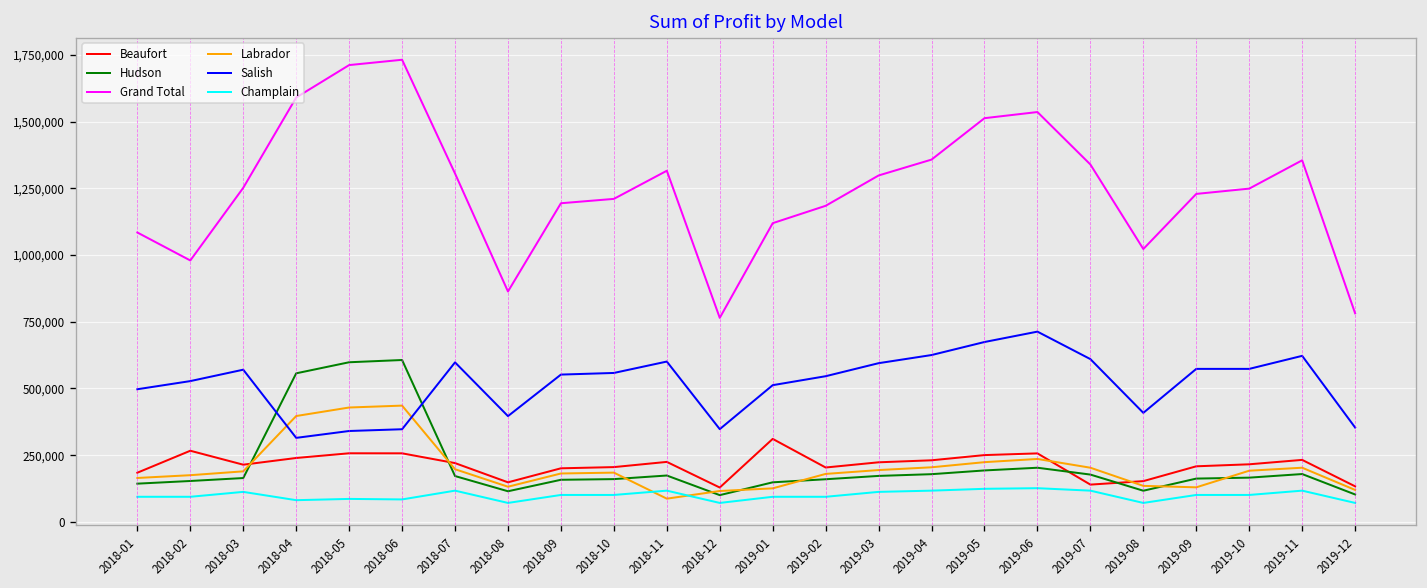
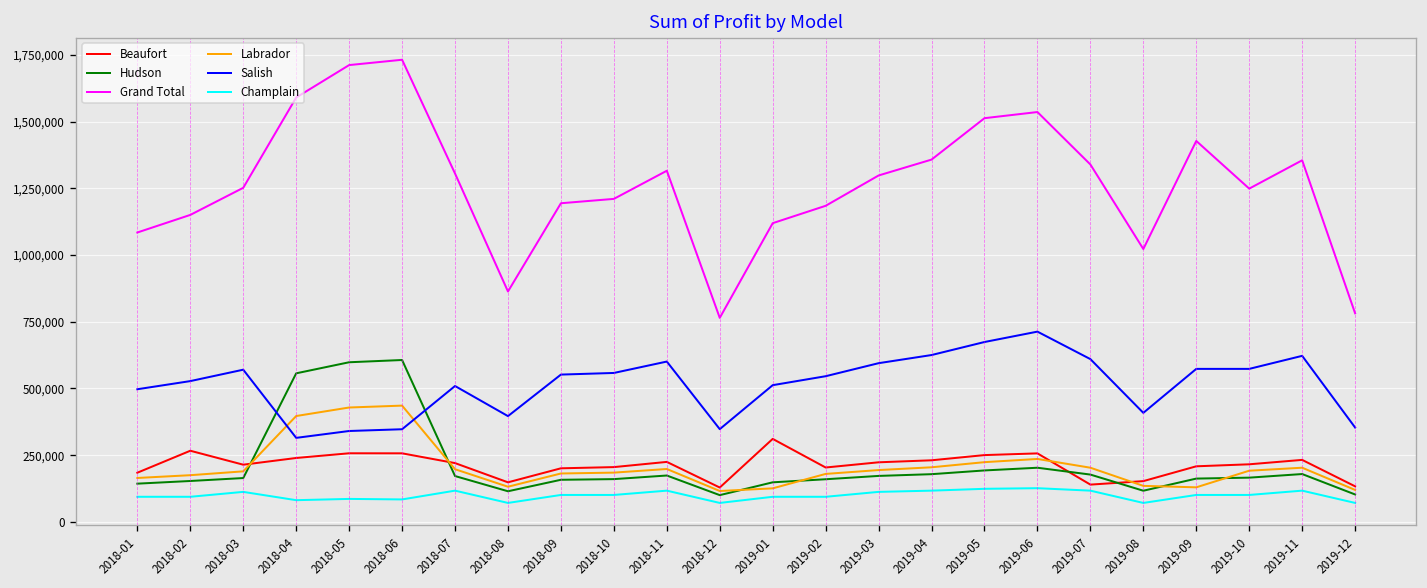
Grand Total, 2018-02: 980,000 -> 1,150,000
Salish, 2018-07: 600,000 -> 510,000
Labrador, 2018-11: 90,000 -> 200,000
Grand Total, 2019-09: 1,230,000 -> 1,430,000
